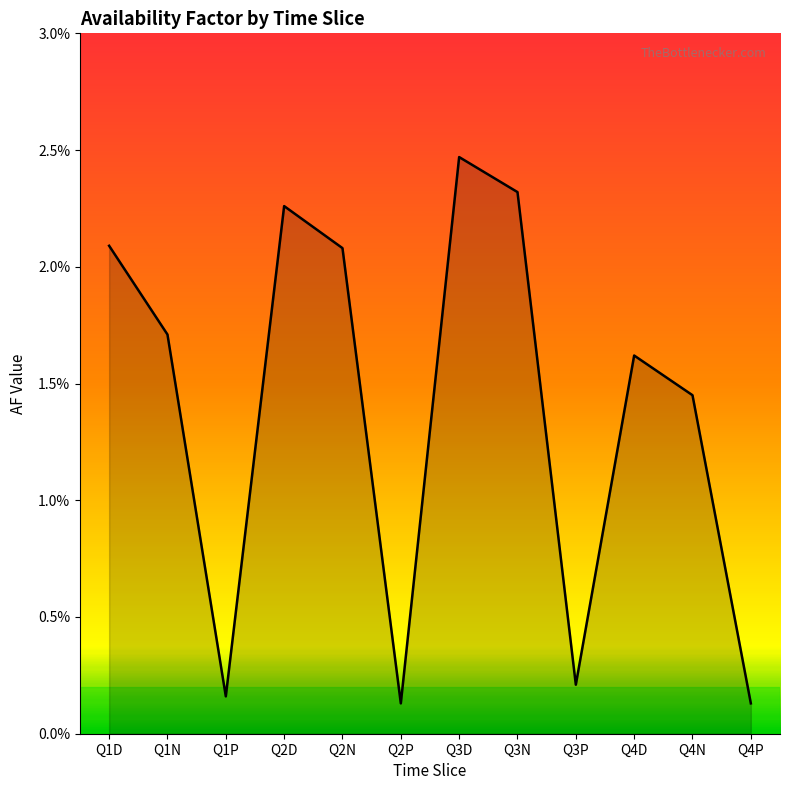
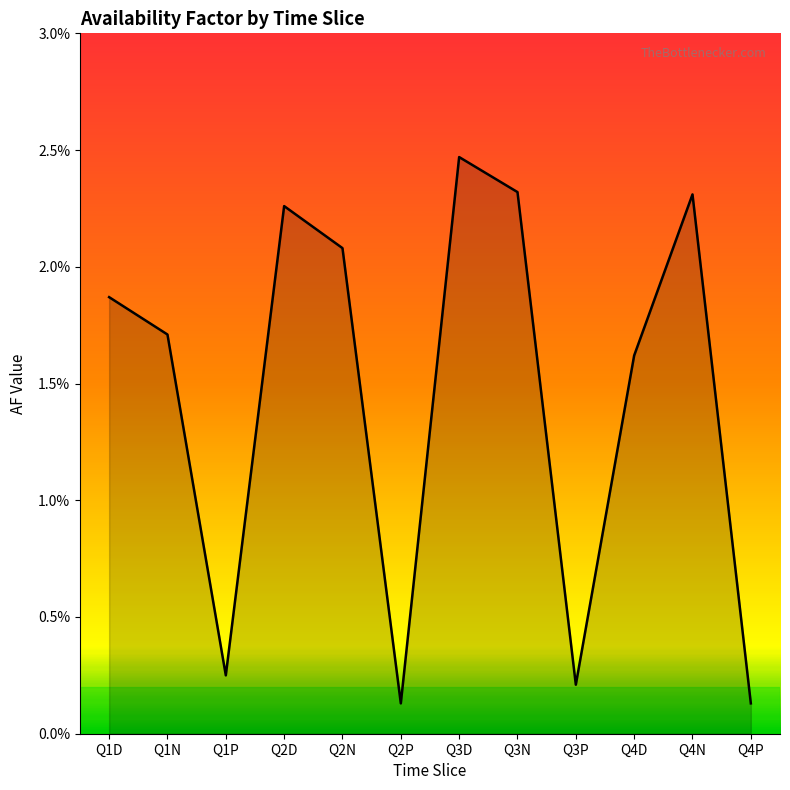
Q1D: 2.09% -> 1.87%
Q1P: 0.16% -> 0.25%
Q4N: 1.45% -> 2.31%
